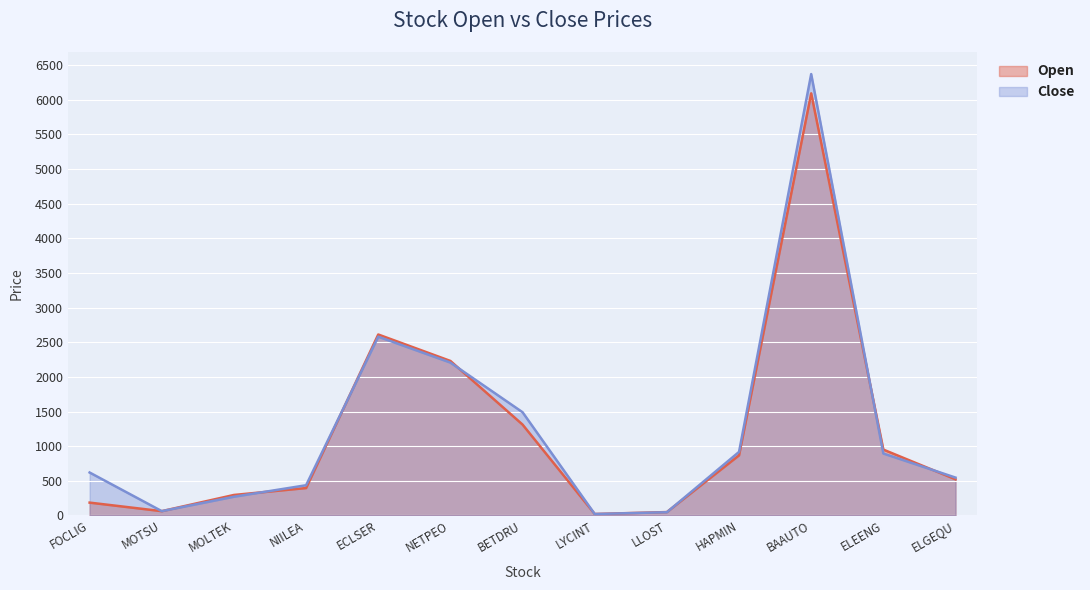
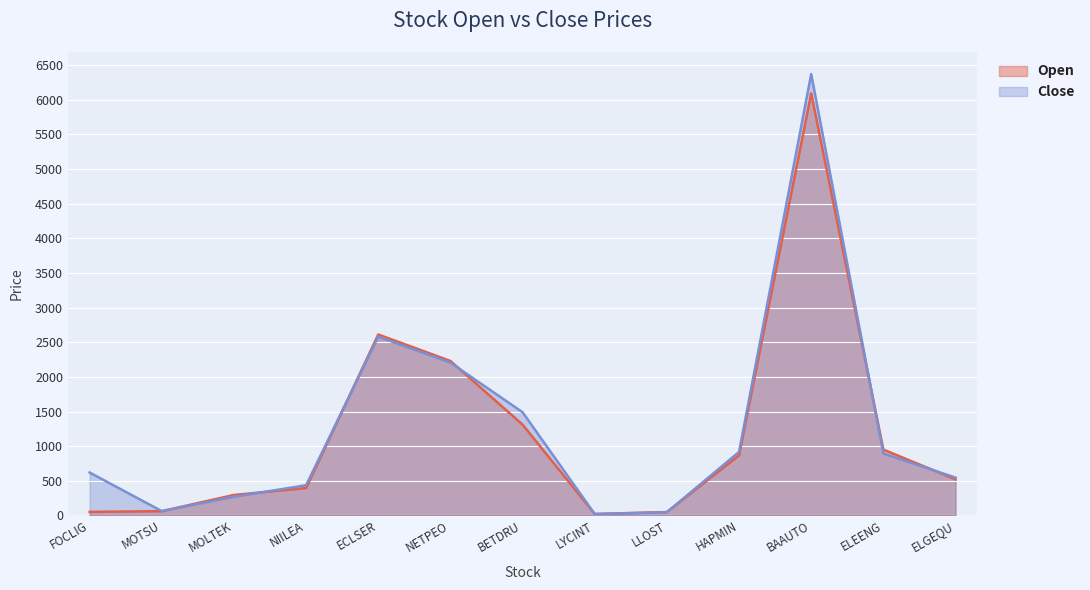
Open, FOCLIG: 200 -> 100
